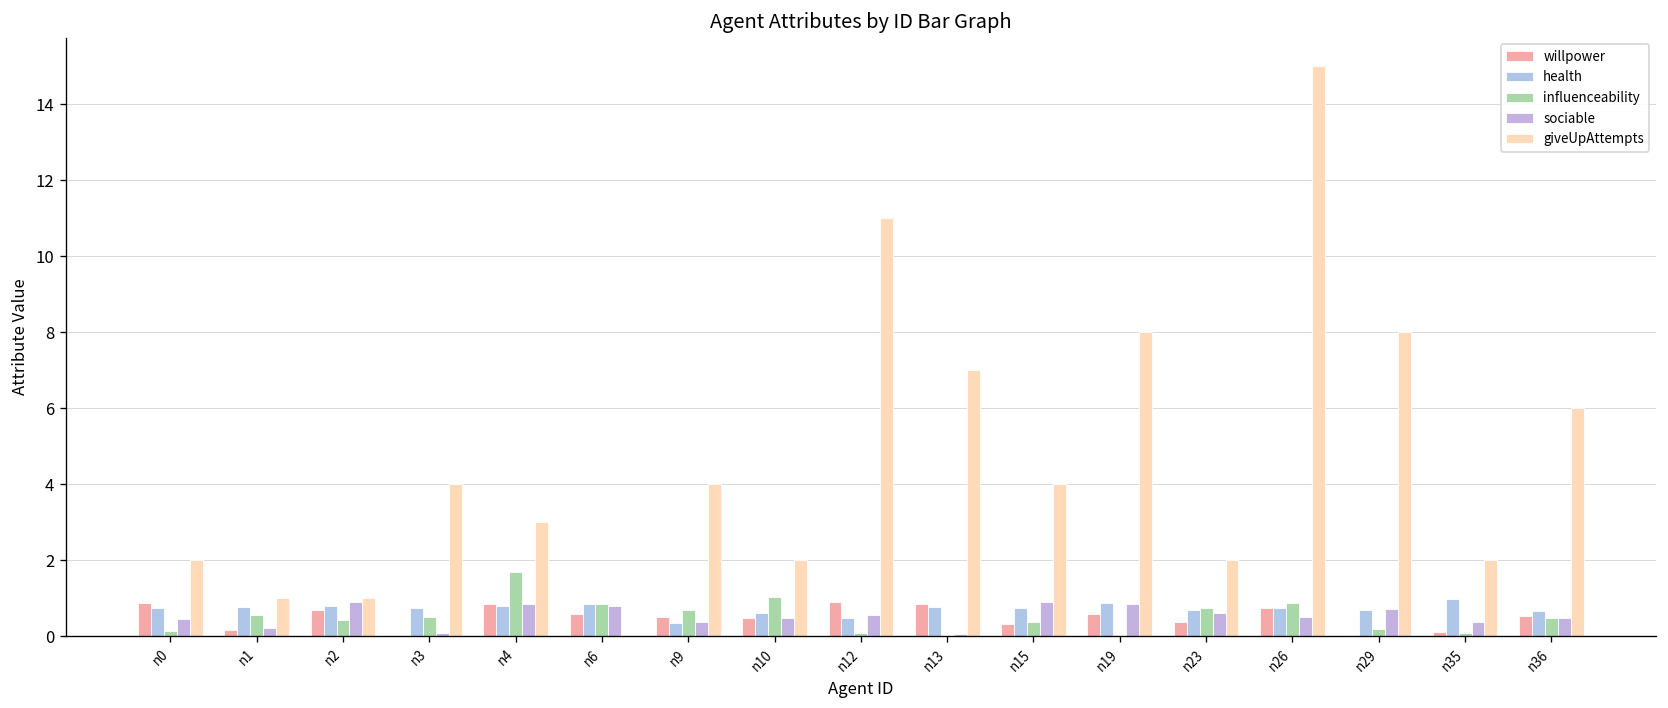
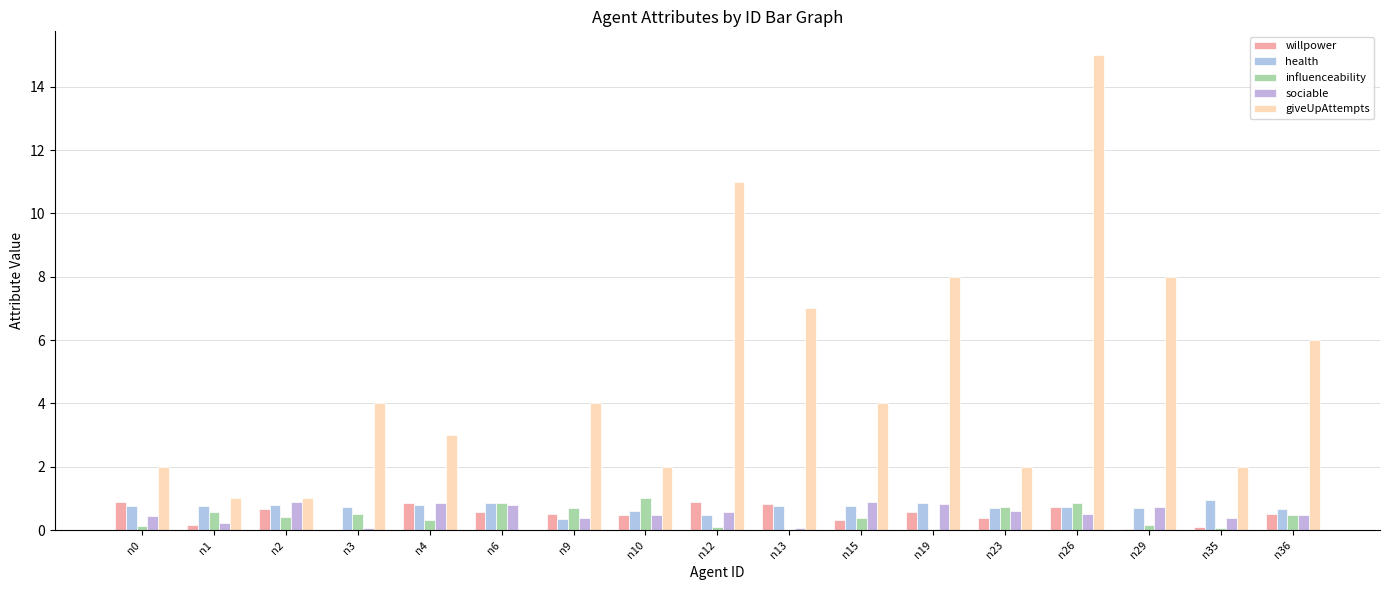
influenceability, n4: 1.7 -> 0.3
